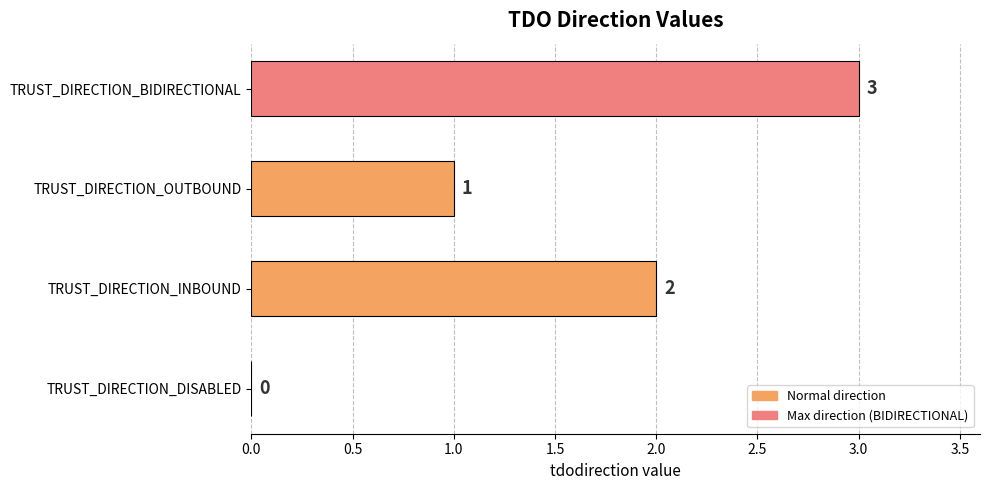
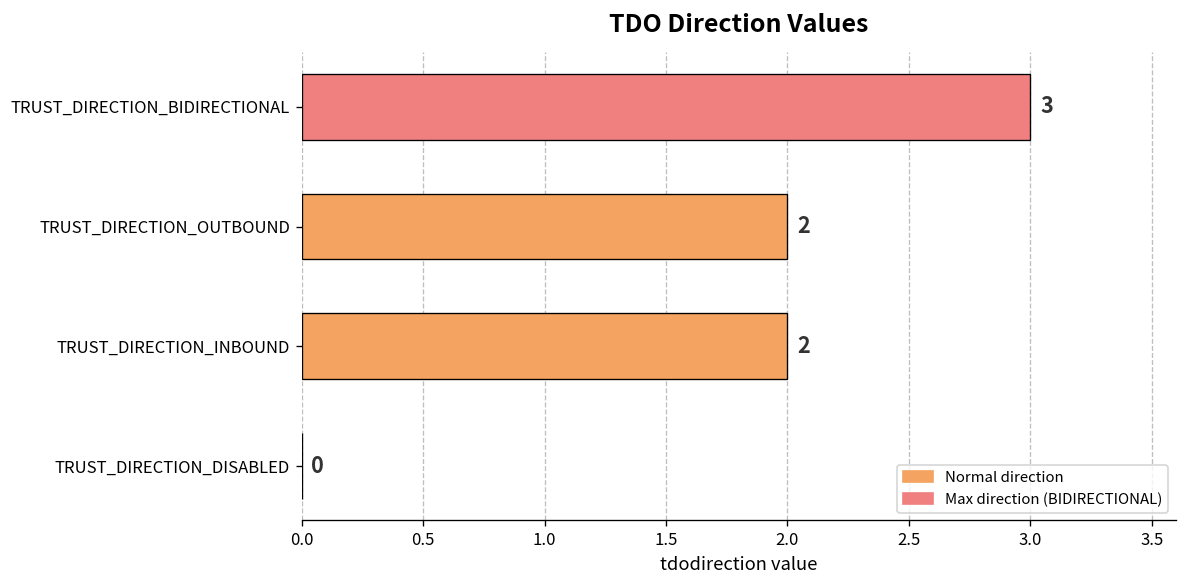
TRUST_DIRECTION_OUTBOUND: 1 -> 2
